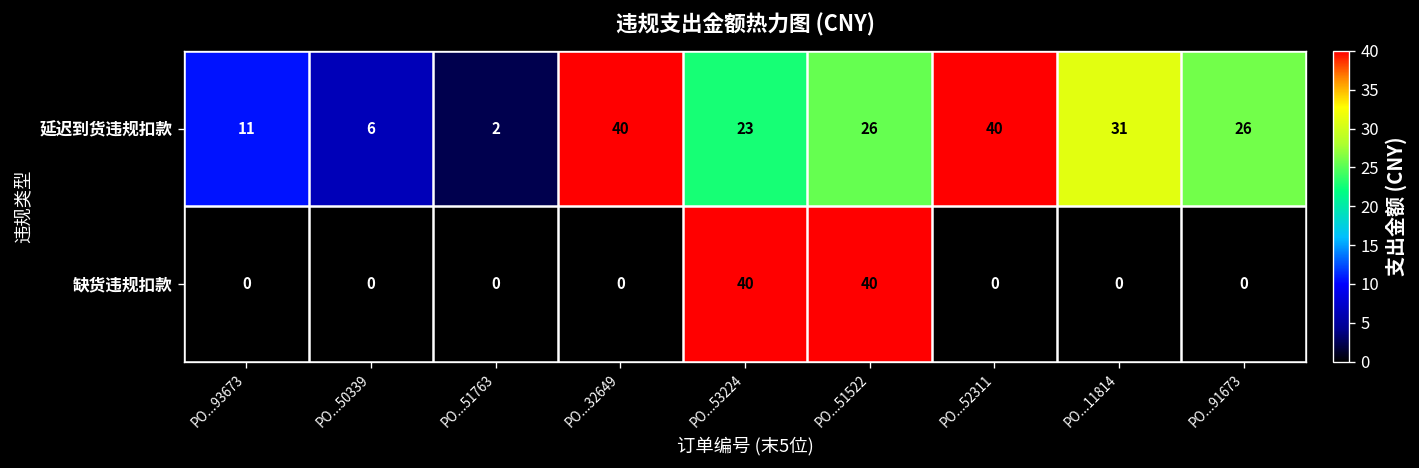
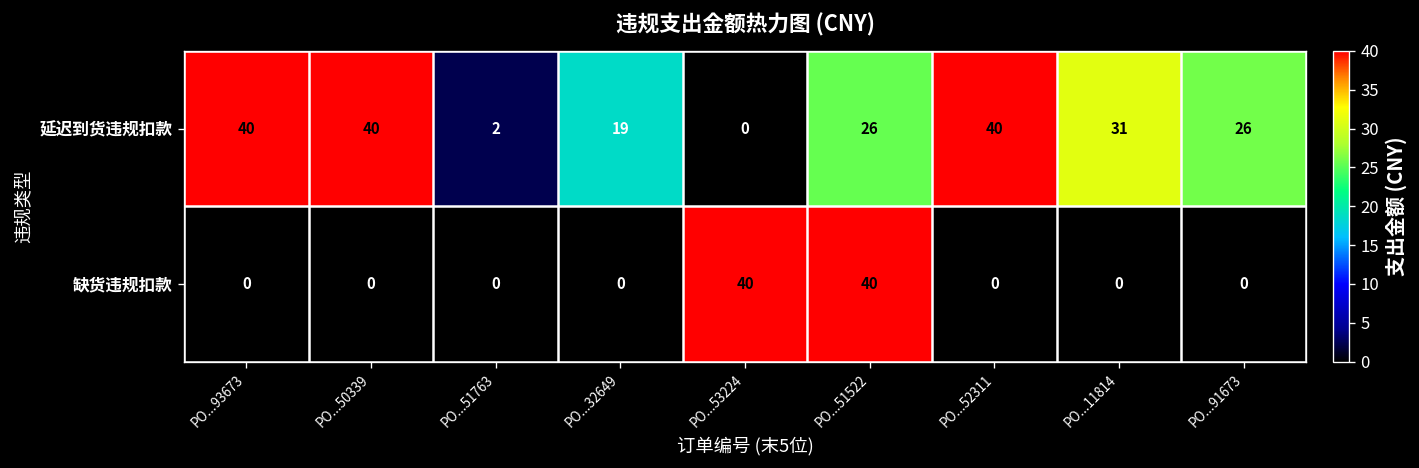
延迟到货违规扣款, PO...93673: 11 -> 40
延迟到货违规扣款, PO...50339: 6 -> 40
延迟到货违规扣款, PO...32649: 40 -> 19
延迟到货违规扣款, PO...53224: 23 -> 0
